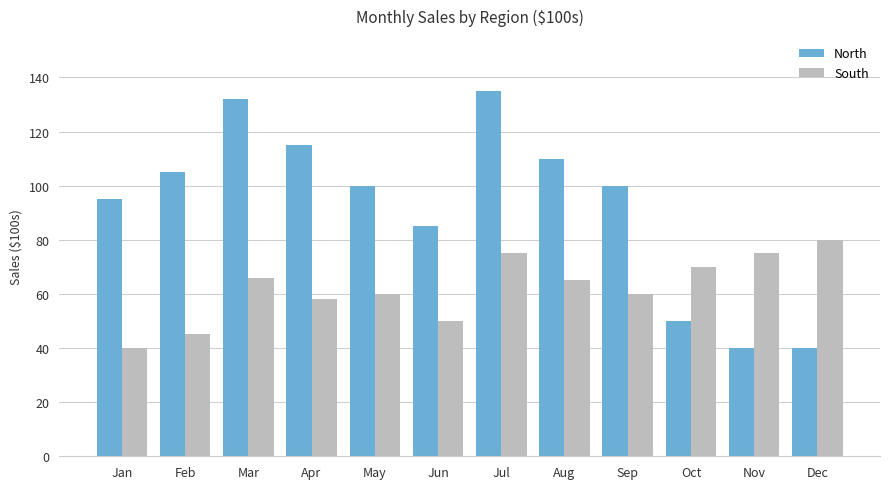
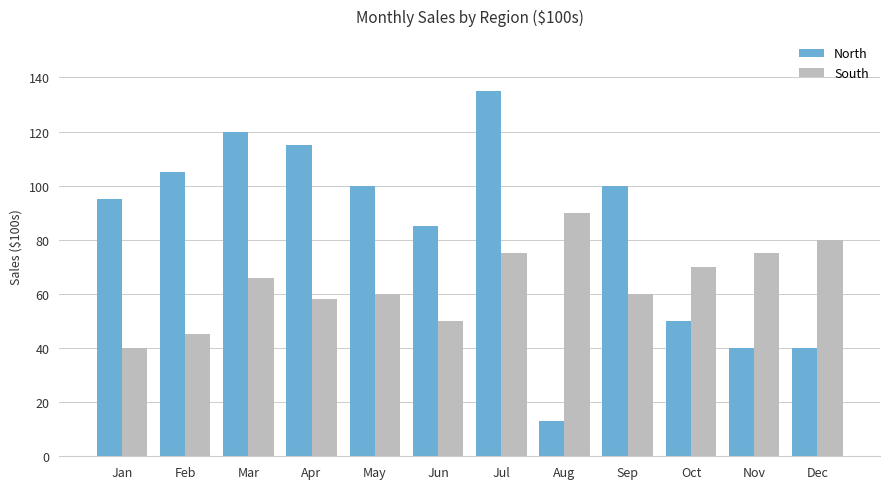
North, Mar: 132 -> 120
North, Aug: 110 -> 13
South, Aug: 65 -> 90
